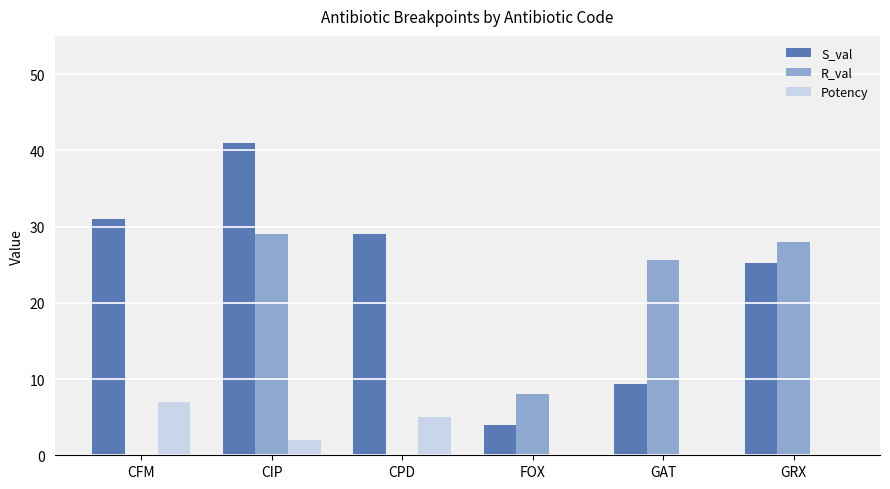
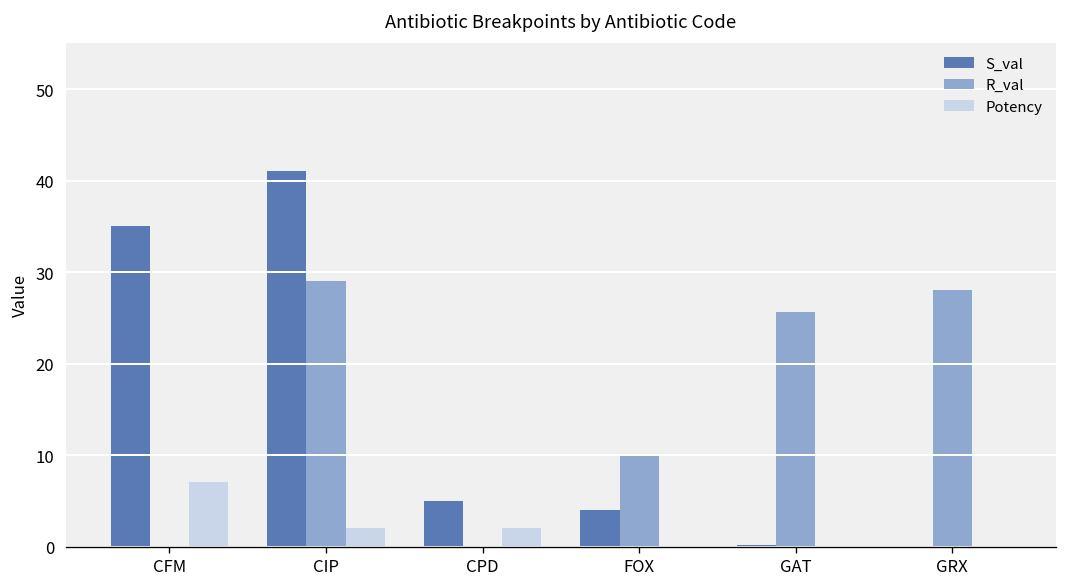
S_val, CFM: 31 -> 35
S_val, CPD: 29 -> 5
Potency, CPD: 5 -> 2
R_val, FOX: 8 -> 10
S_val, GAT: 9 -> 0
S_val, GRX: 25 -> 0
